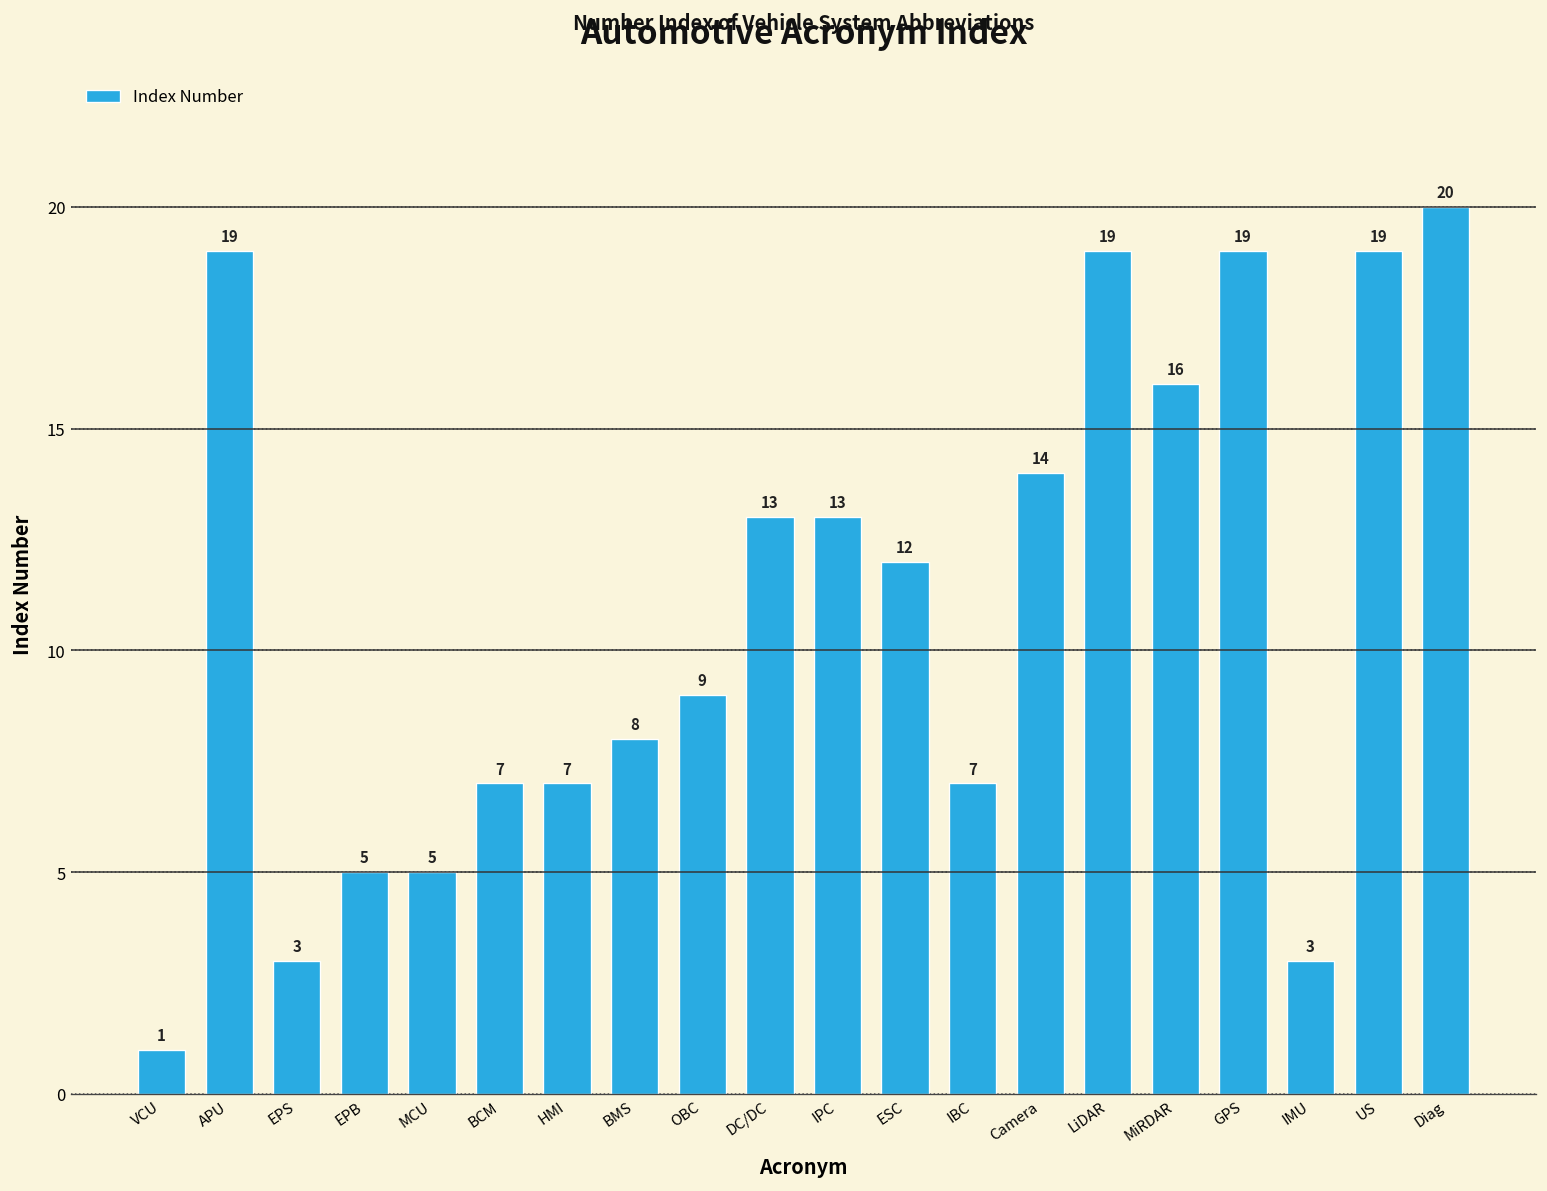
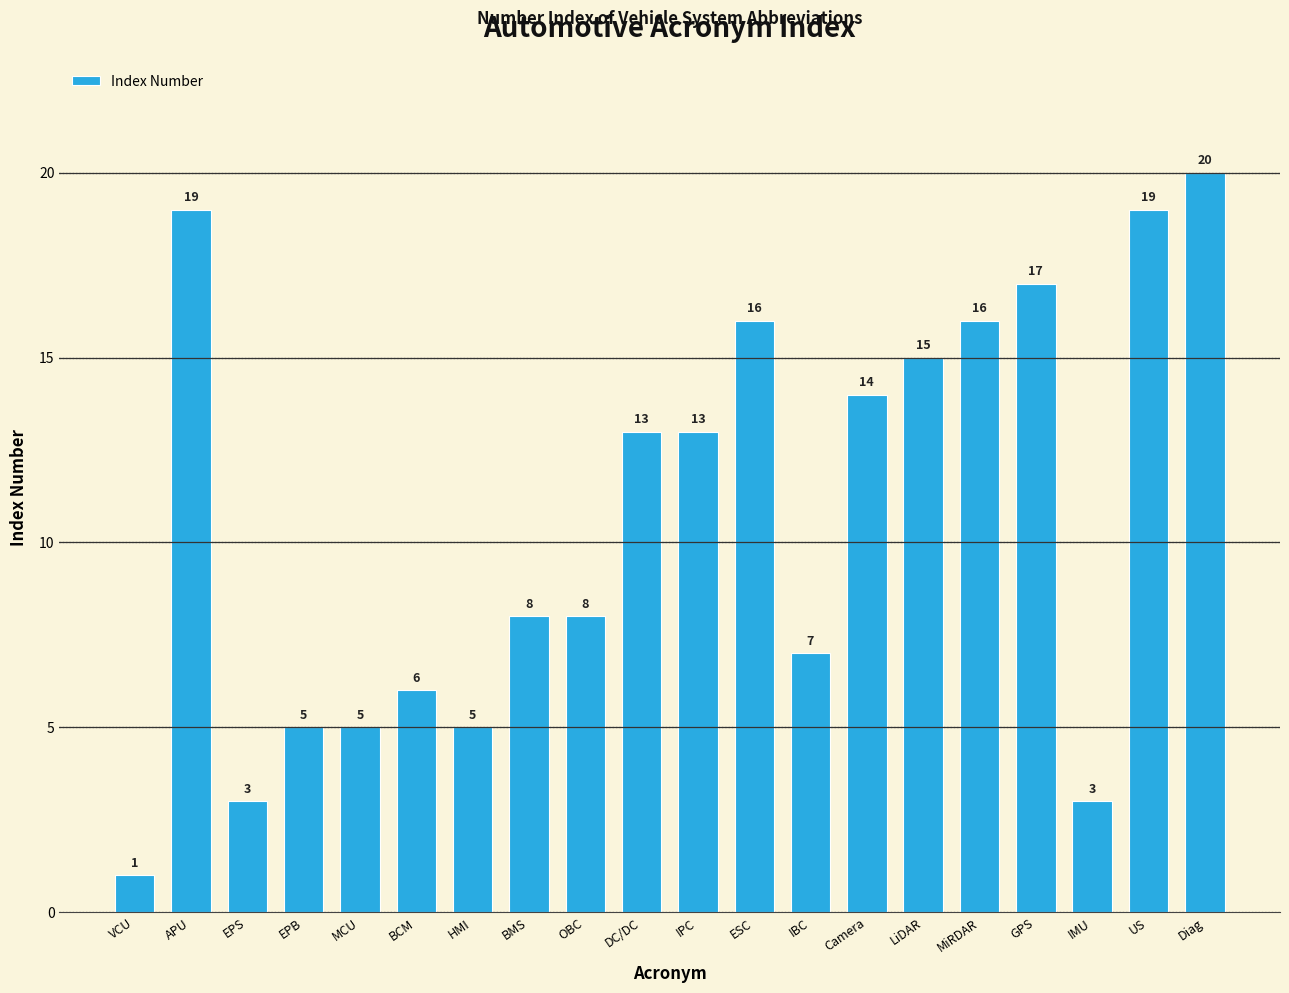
BCM: 7 -> 6
HMI: 7 -> 5
OBC: 9 -> 8
ESC: 12 -> 16
LiDAR: 19 -> 15
GPS: 19 -> 17
